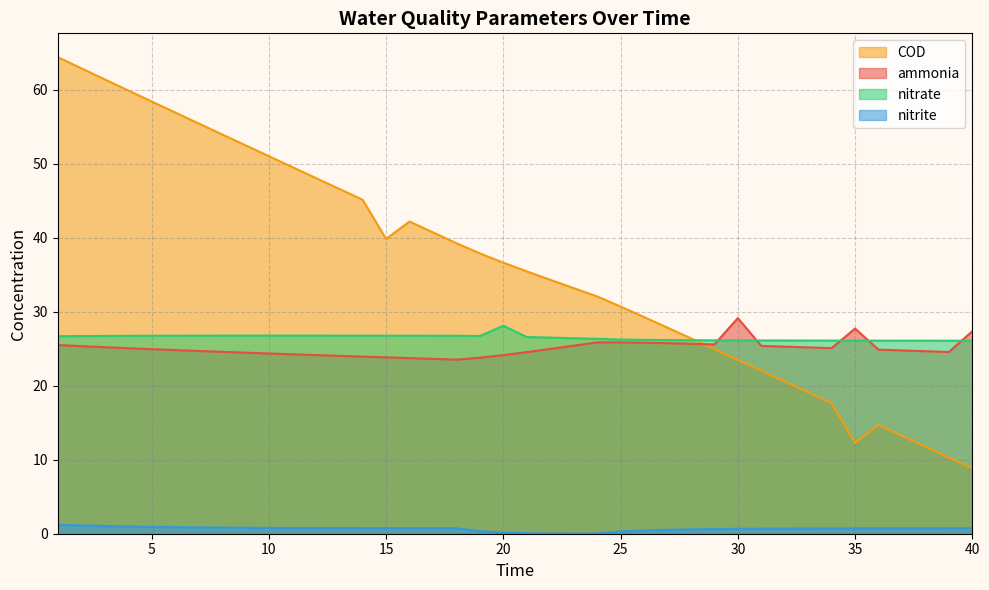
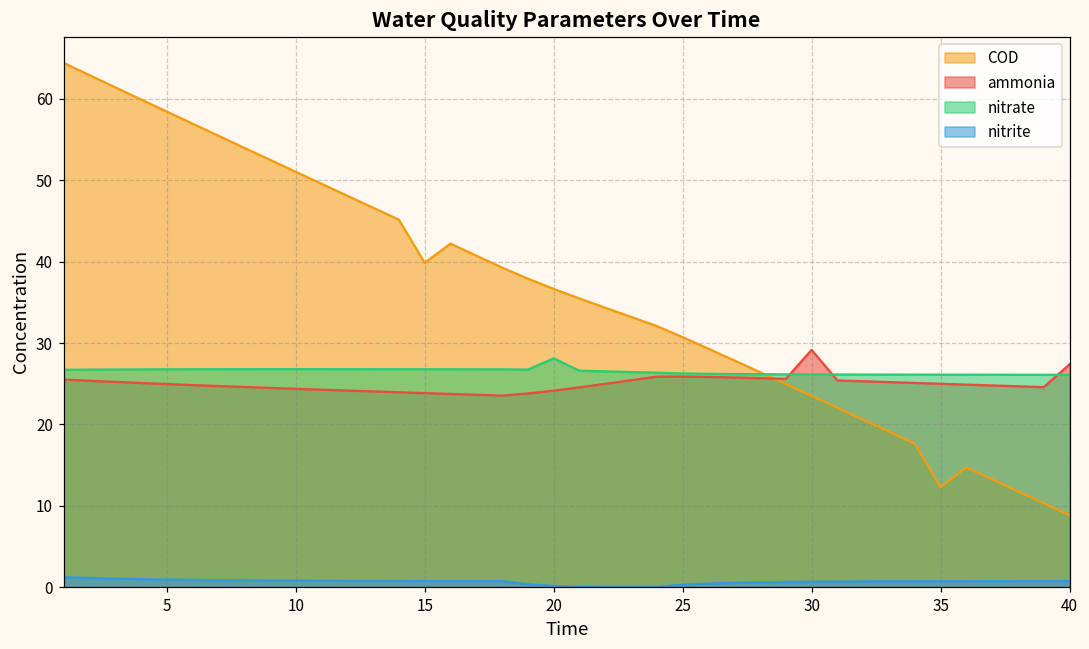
ammonia, 35: 28 -> 25
